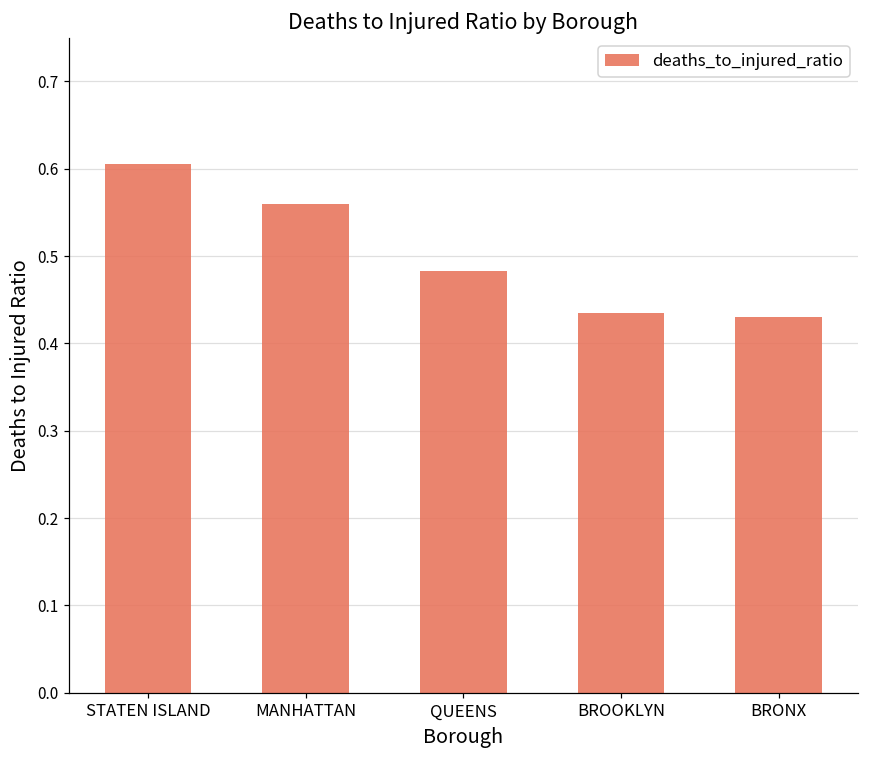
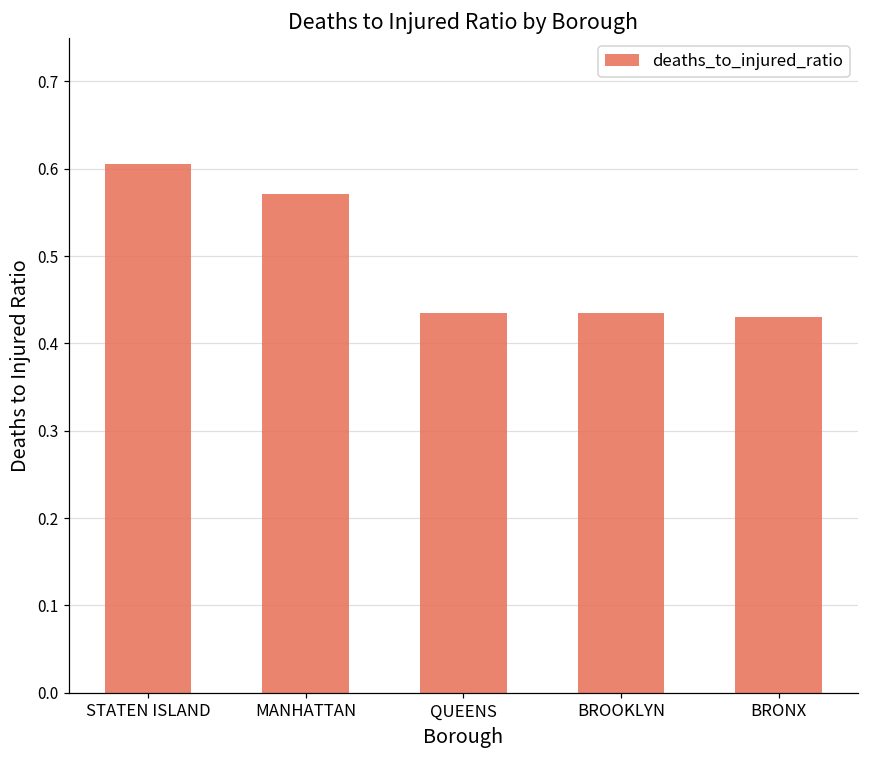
MANHATTAN: 0.56 -> 0.57
QUEENS: 0.48 -> 0.43
